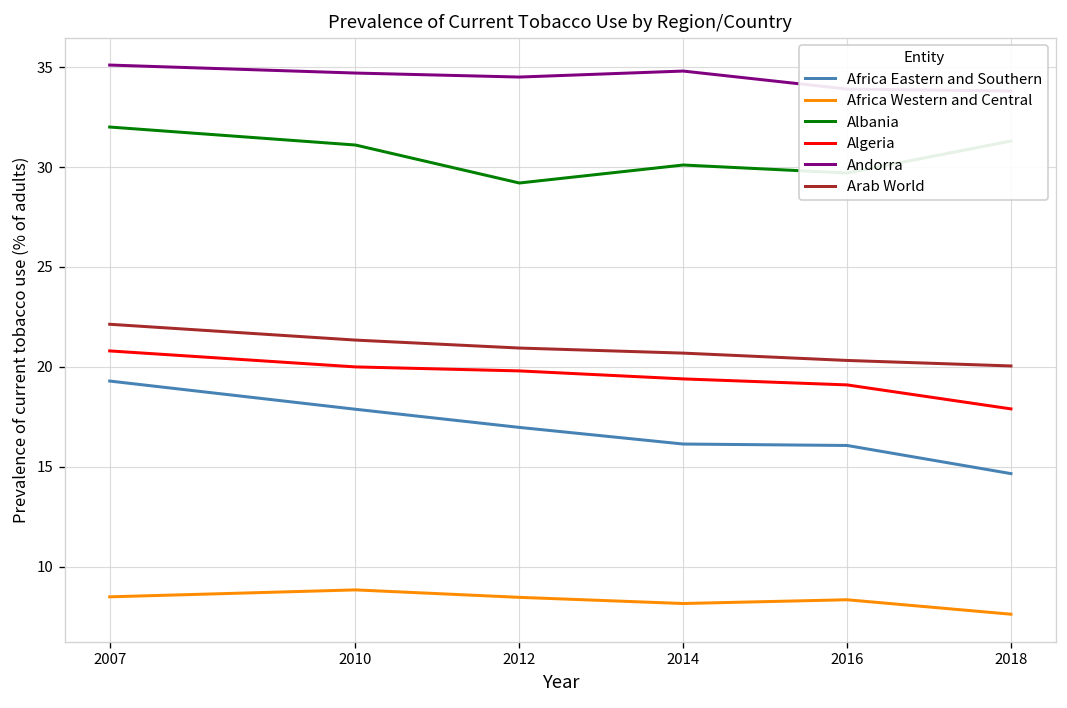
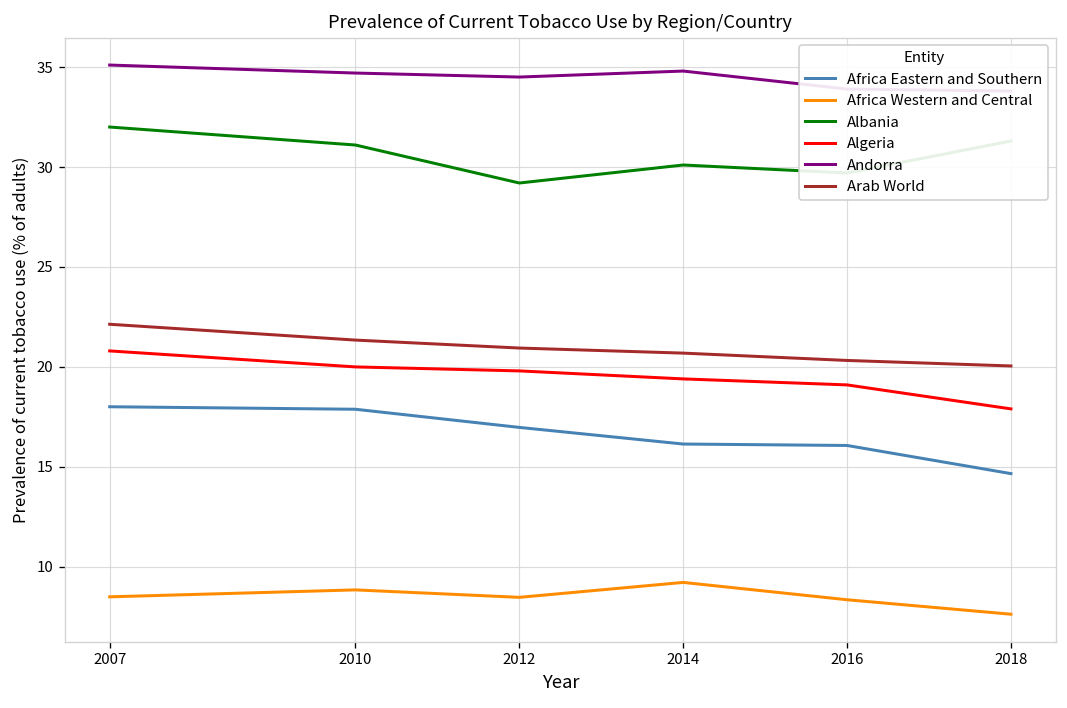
Africa Eastern and Southern, 2007: 19.3 -> 18.0
Africa Western and Central, 2014: 8.2 -> 9.2
